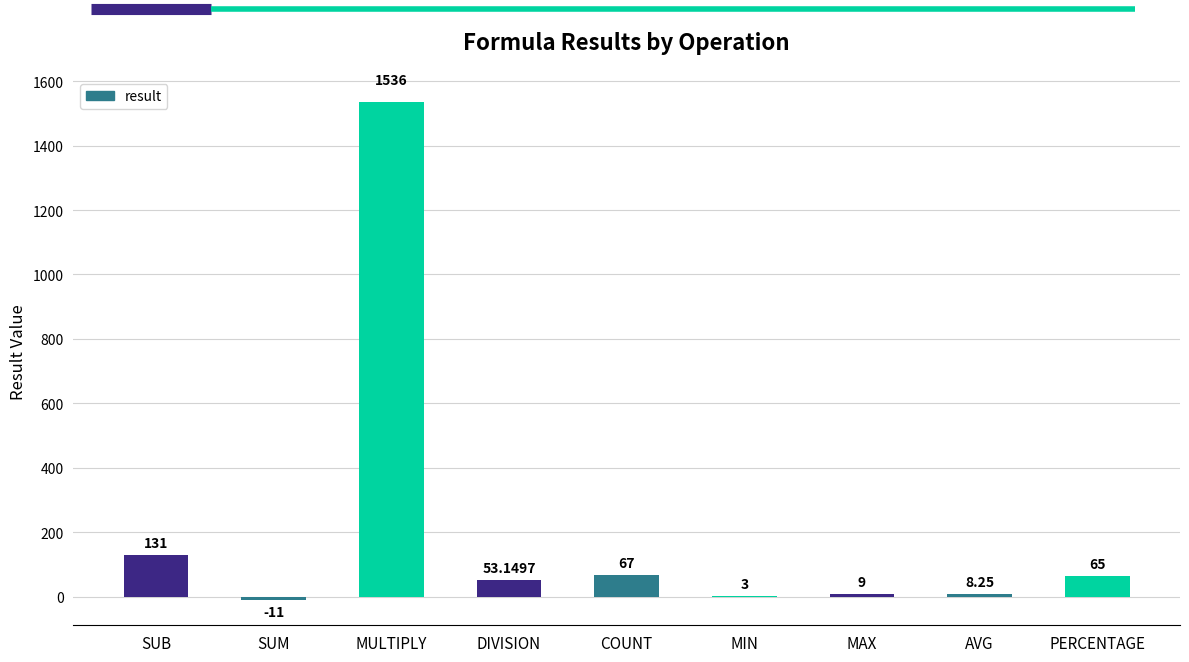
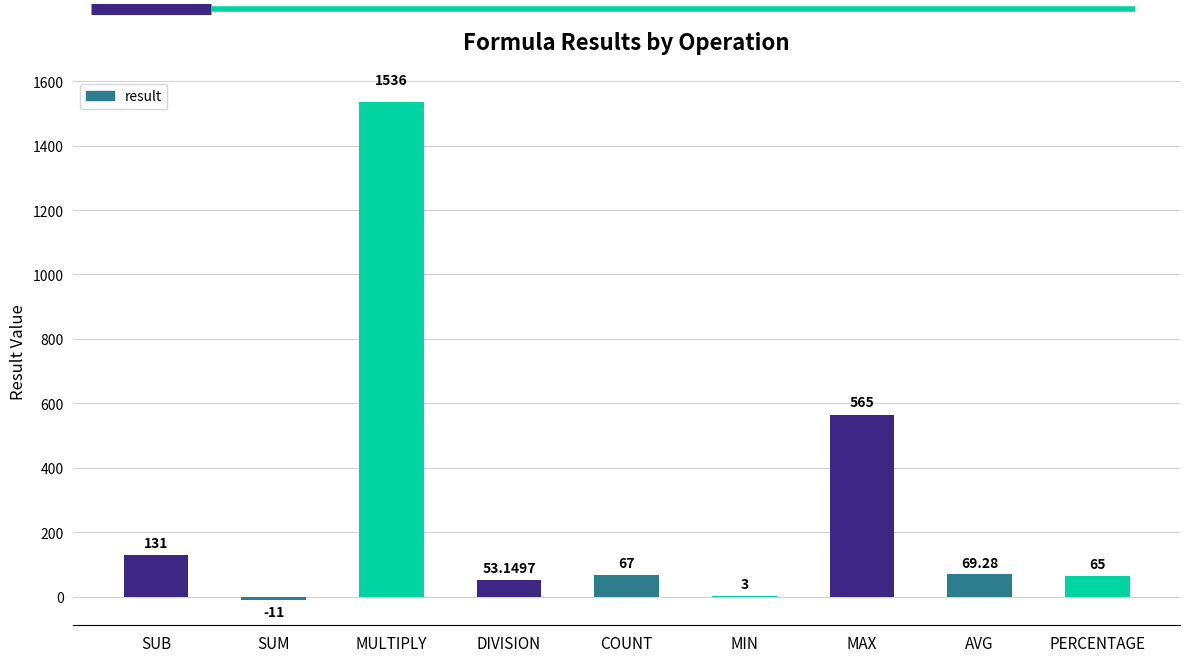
MAX: 9 -> 565
AVG: 8.25 -> 69.28
